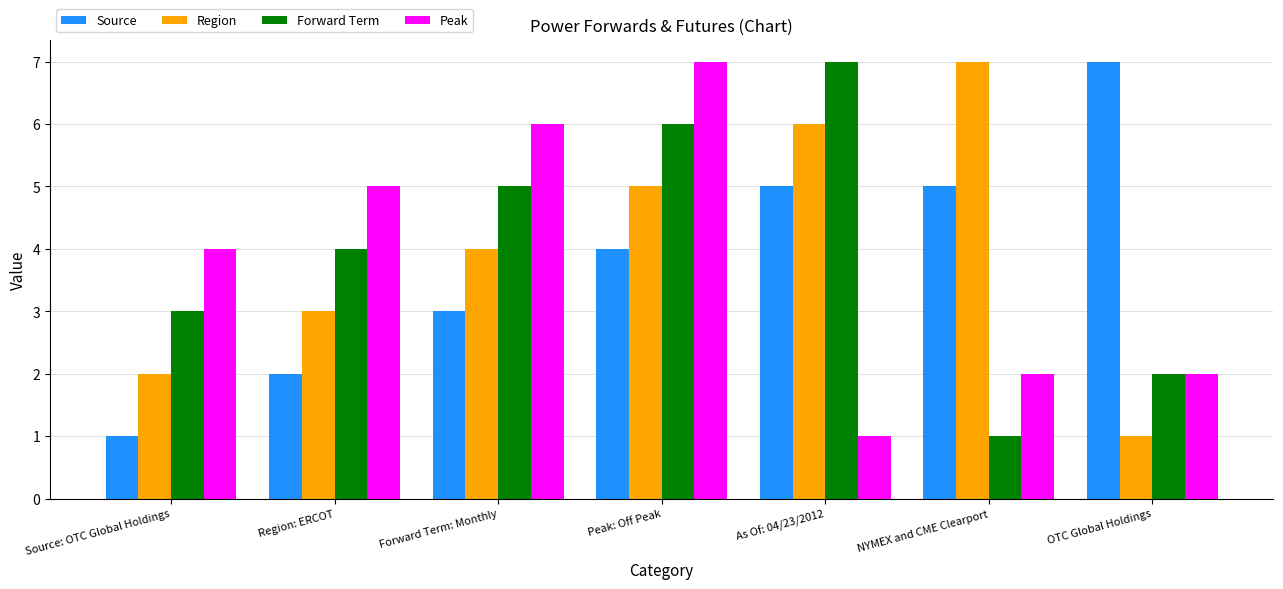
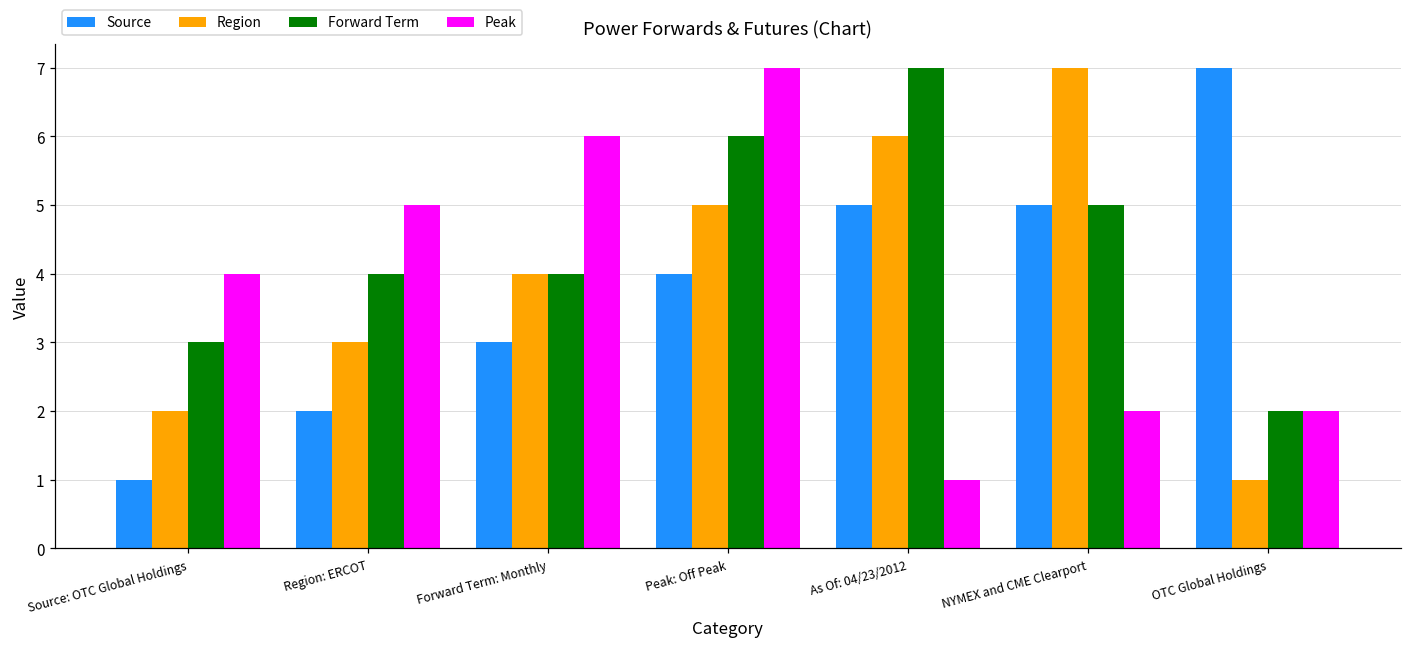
Forward Term, Forward Term: Monthly: 5 -> 4
Forward Term, NYMEX and CME Clearport: 1 -> 5
